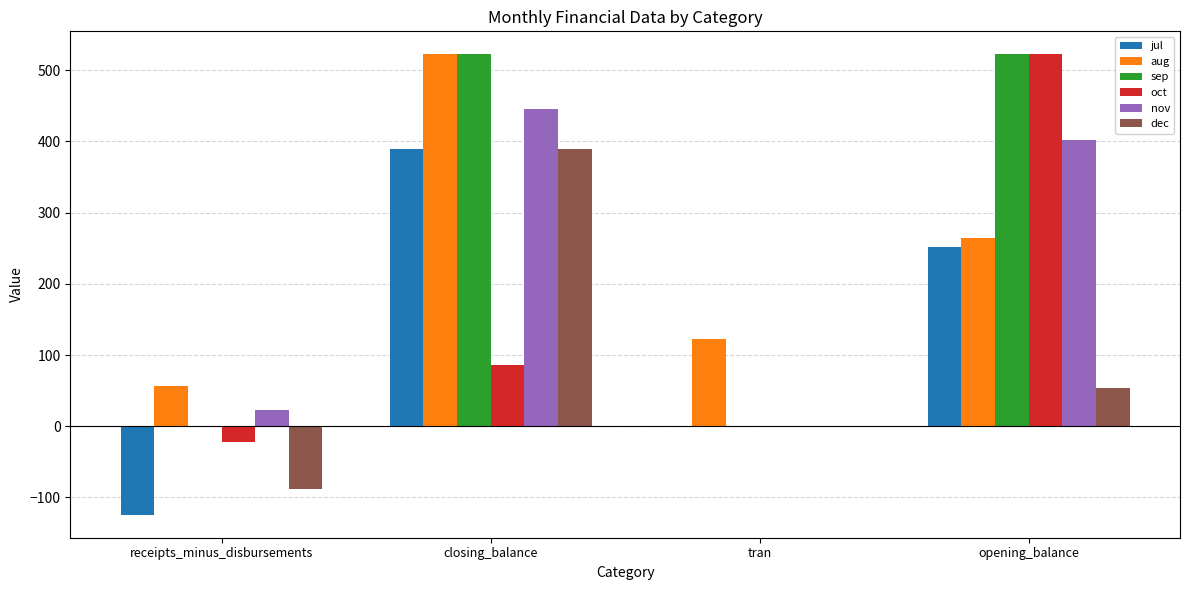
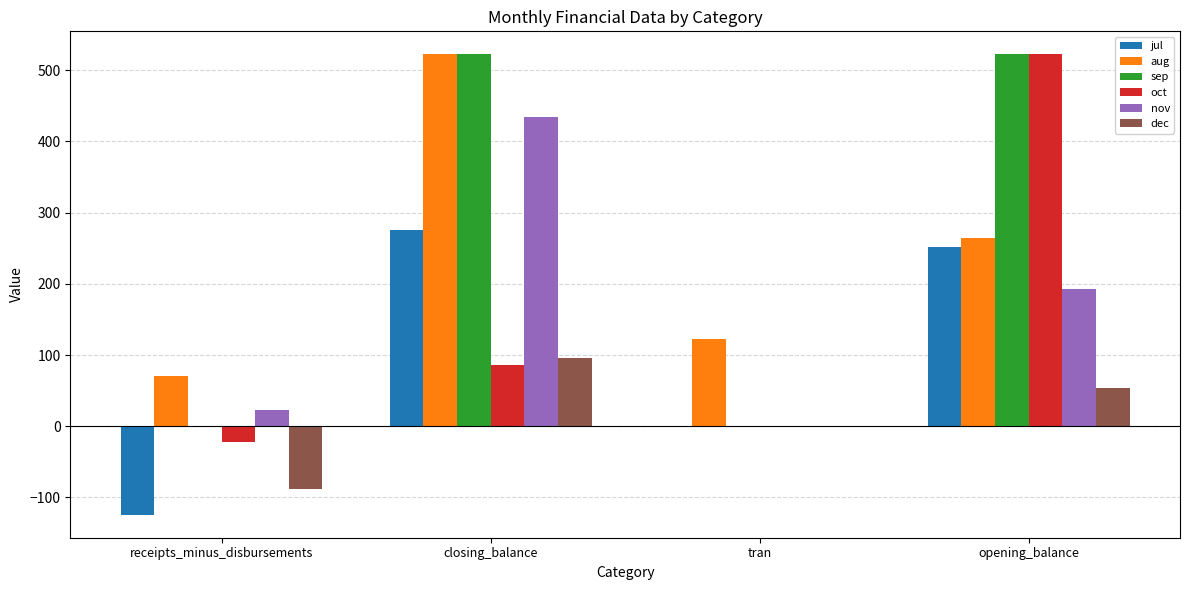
aug, receipts_minus_disbursements: 60 -> 70
jul, closing_balance: 390 -> 280
nov, closing_balance: 450 -> 430
dec, closing_balance: 390 -> 100
nov, opening_balance: 400 -> 190
